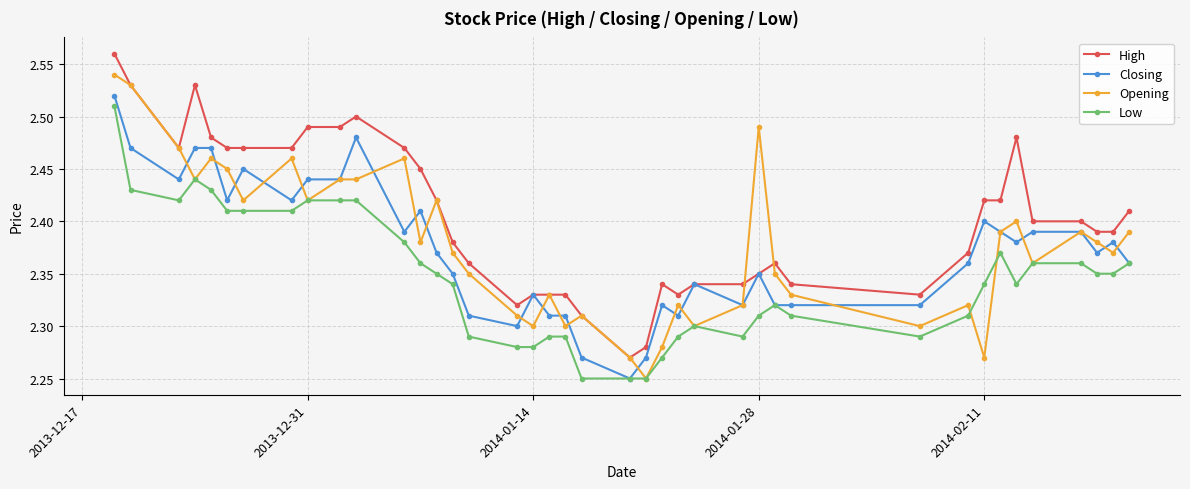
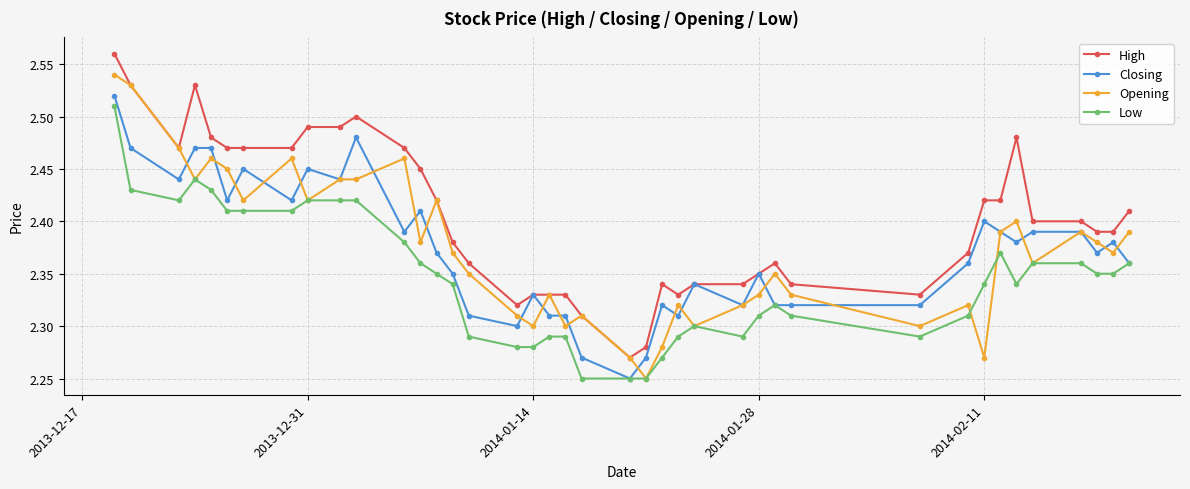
Closing, 2013-12-31: 2.44 -> 2.45
Opening, 2014-01-28: 2.49 -> 2.33
